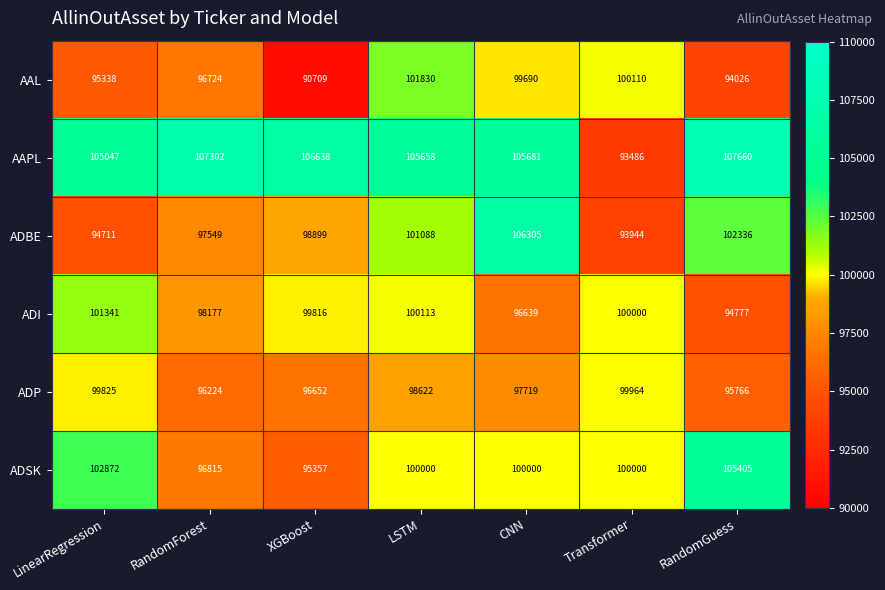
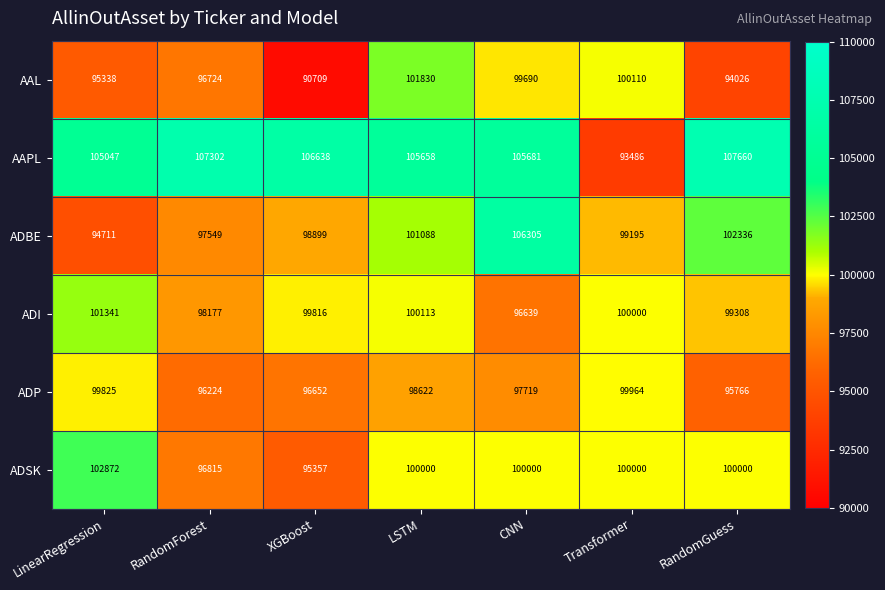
ADBE, Transformer: 93944 -> 99195
ADI, RandomGuess: 94777 -> 99308
ADSK, RandomGuess: 105405 -> 100000
